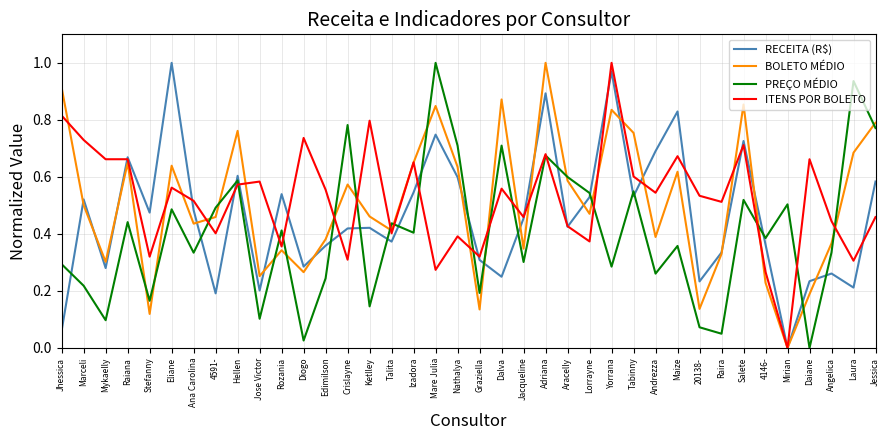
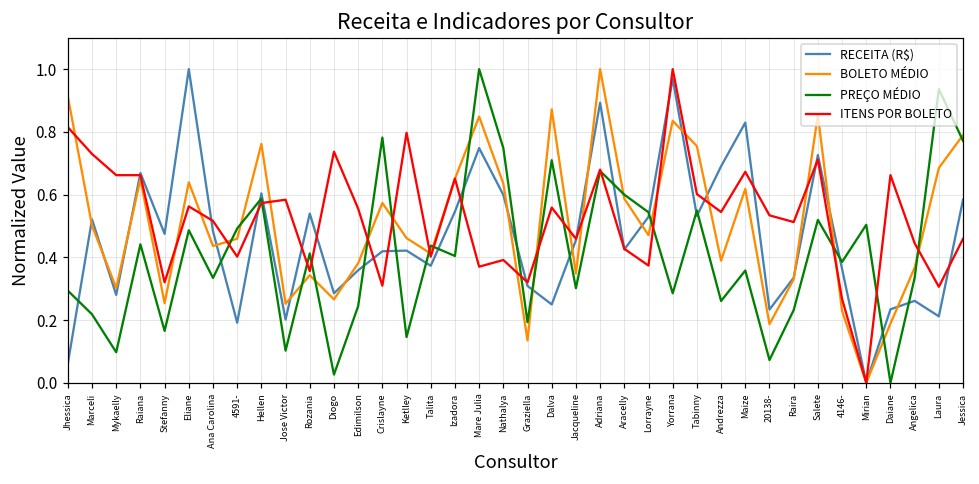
BOLETO MÉDIO, Stefanny: 0.12 -> 0.25
ITENS POR BOLETO, Mare Julia: 0.27 -> 0.37
PREÇO MÉDIO, Nathalya: 0.71 -> 0.75
BOLETO MÉDIO, 20138-: 0.14 -> 0.19
PREÇO MÉDIO, Raira: 0.05 -> 0.23
